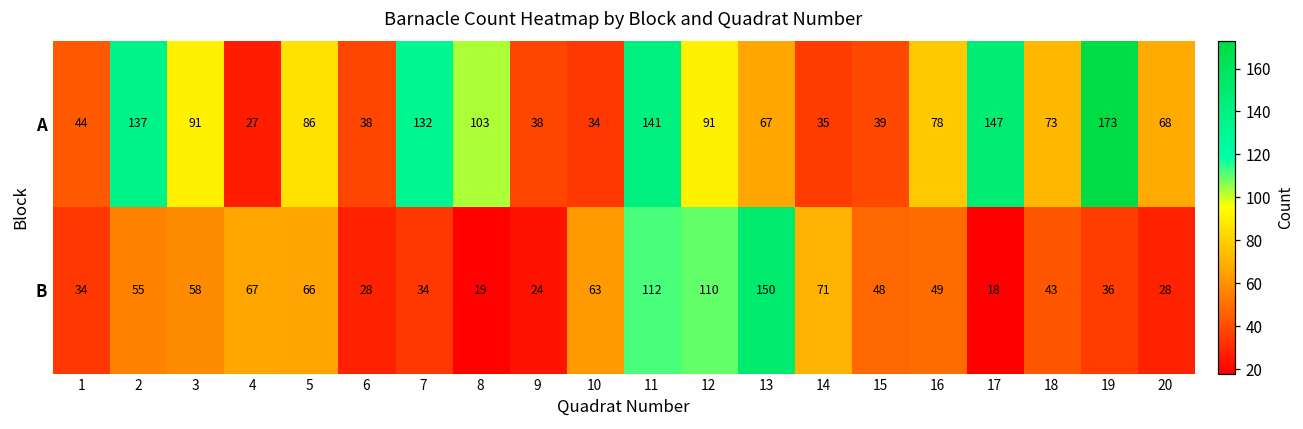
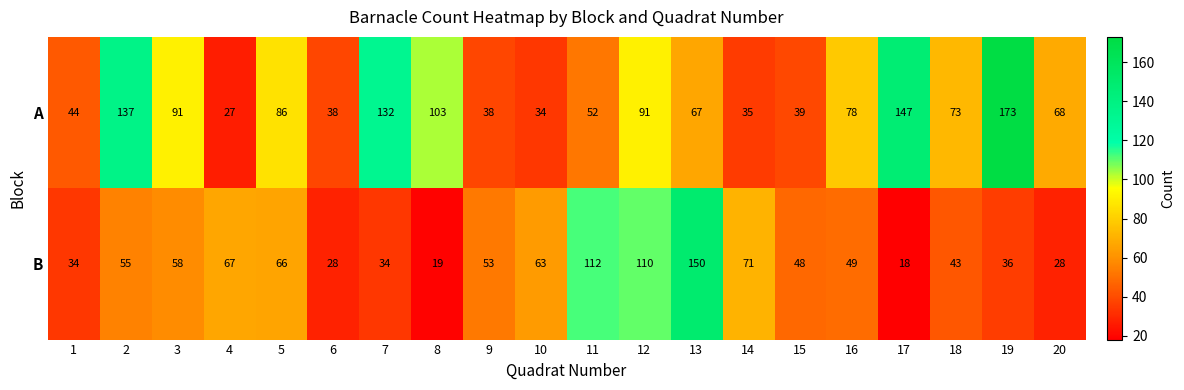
A, 11: 141 -> 52
B, 9: 24 -> 53
